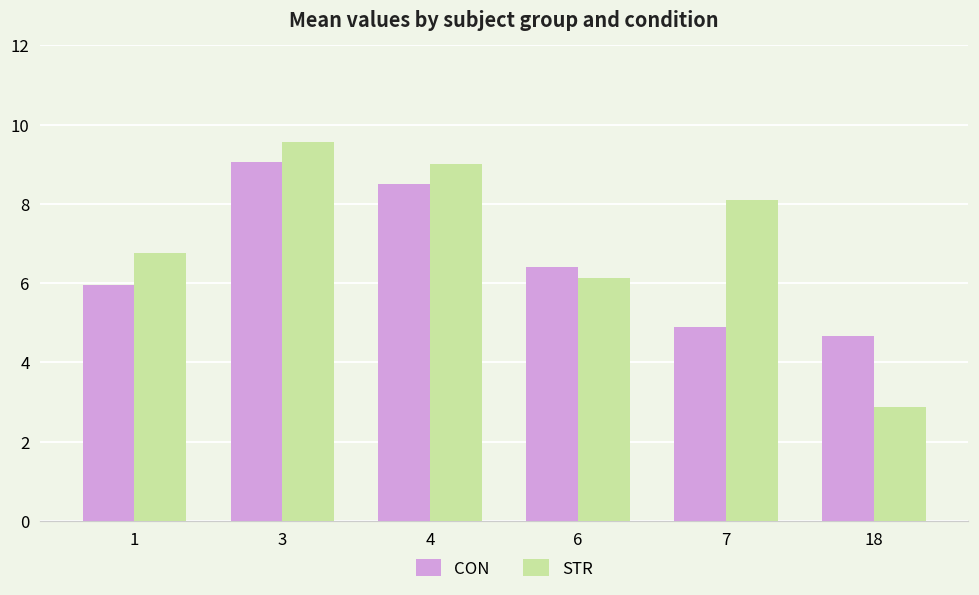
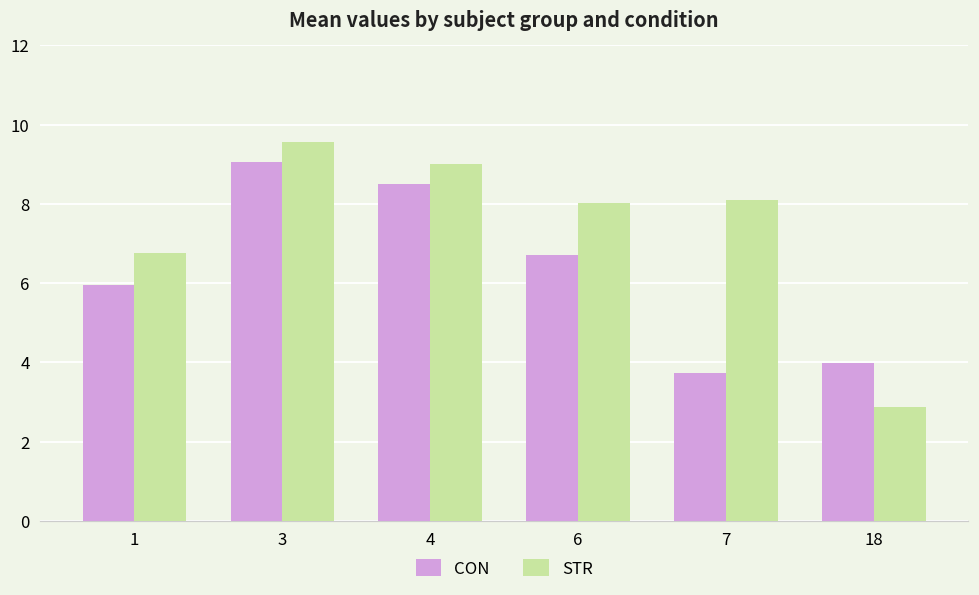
CON, 6: 6.4 -> 6.7
STR, 6: 6.1 -> 8.0
CON, 7: 4.9 -> 3.7
CON, 18: 4.7 -> 4.0
